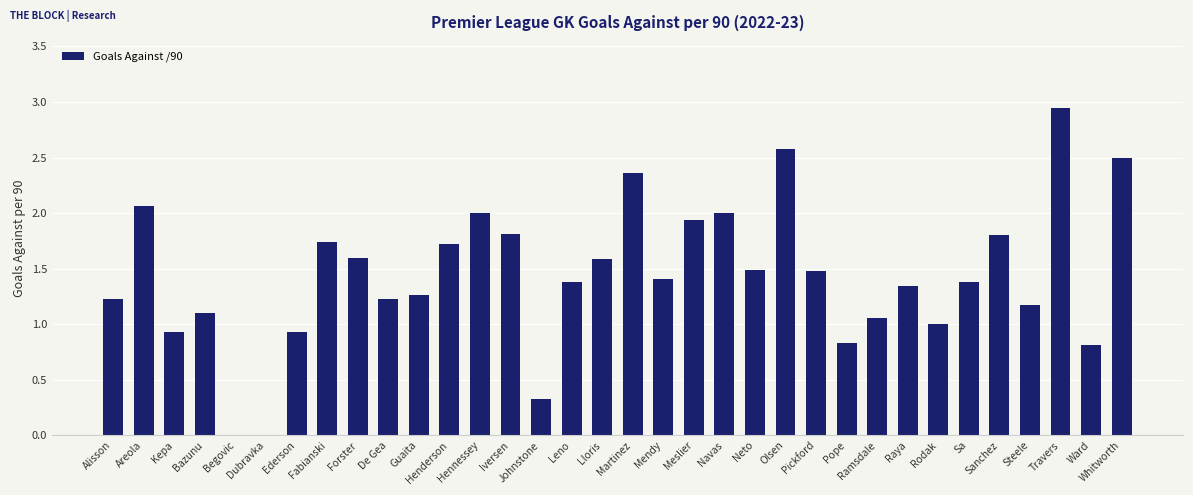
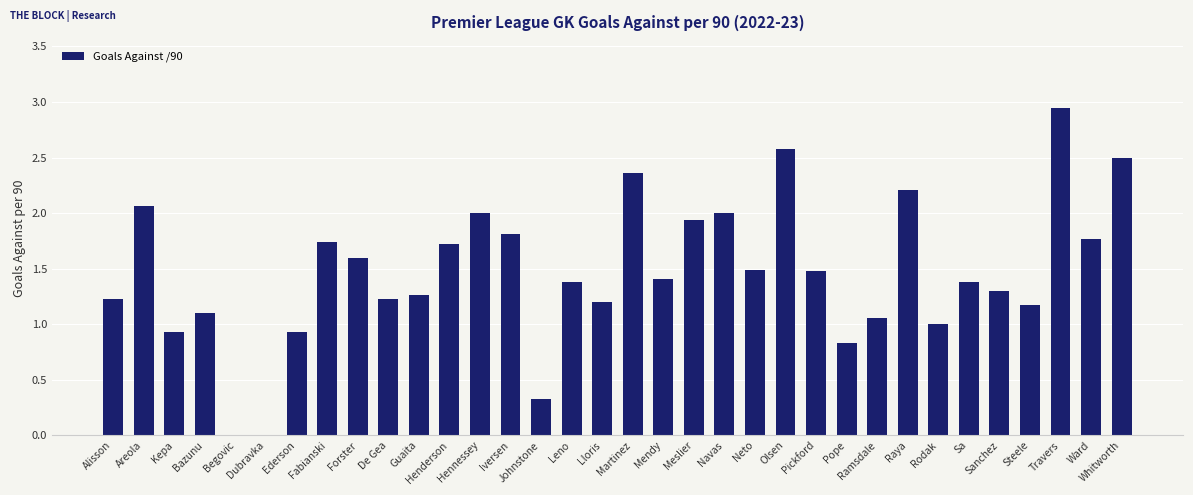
Lloris: 1.59 -> 1.20
Raya: 1.34 -> 2.21
Sanchez: 1.8 -> 1.3
Ward: 0.81 -> 1.77
